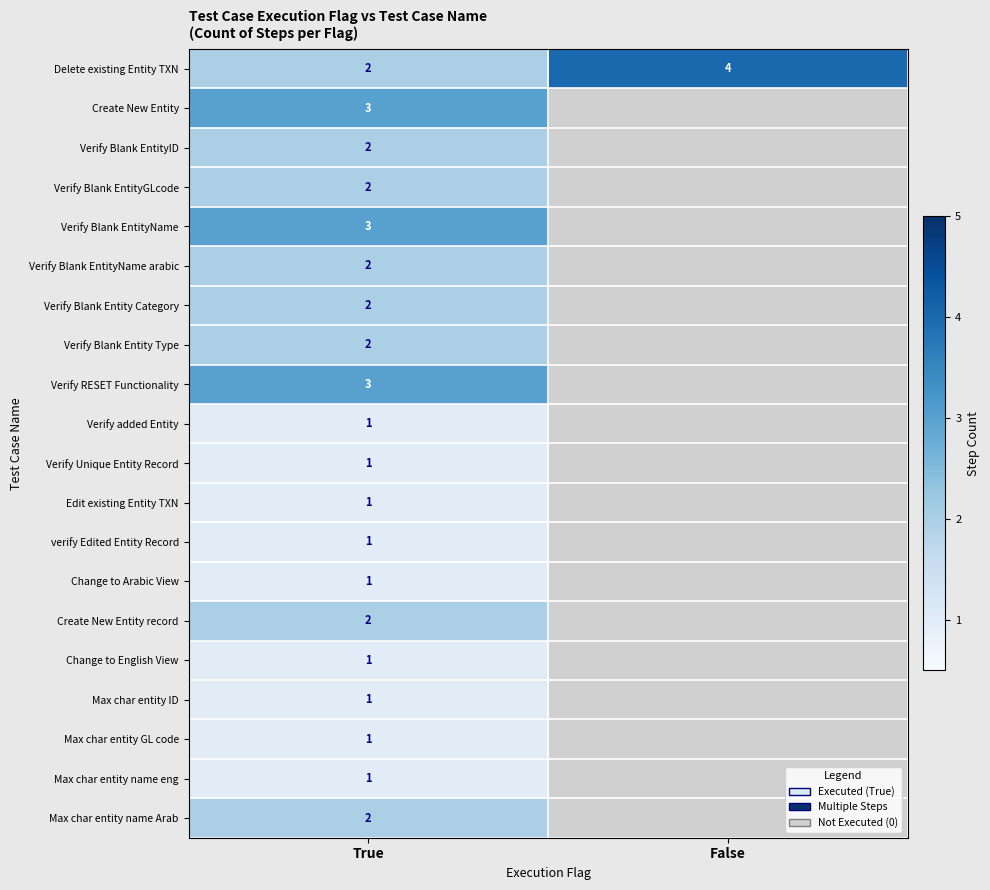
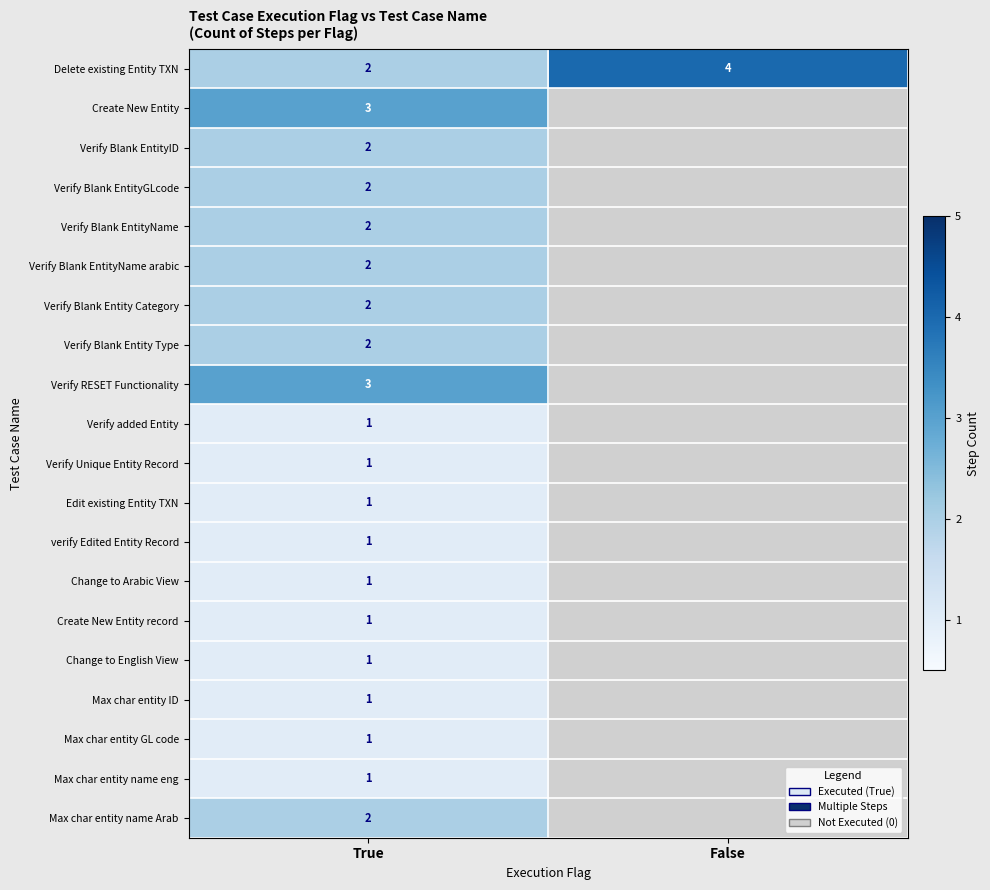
Verify Blank EntityName, True: 3 -> 2
Create New Entity record, True: 2 -> 1
